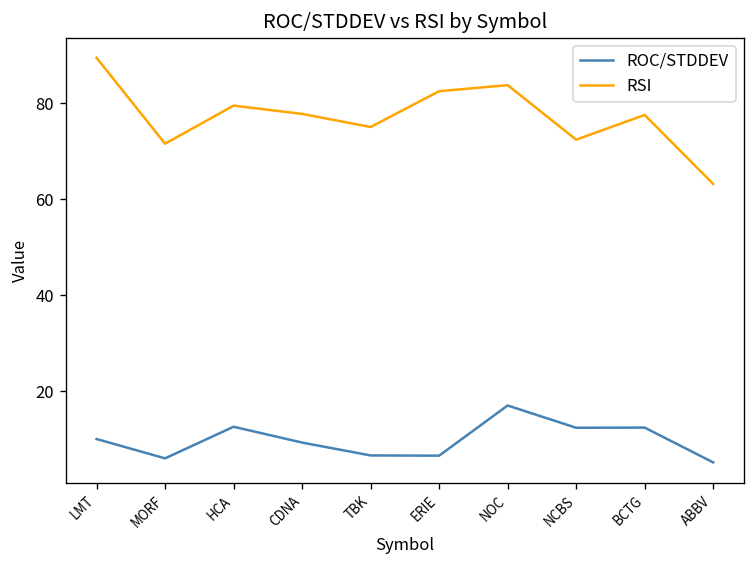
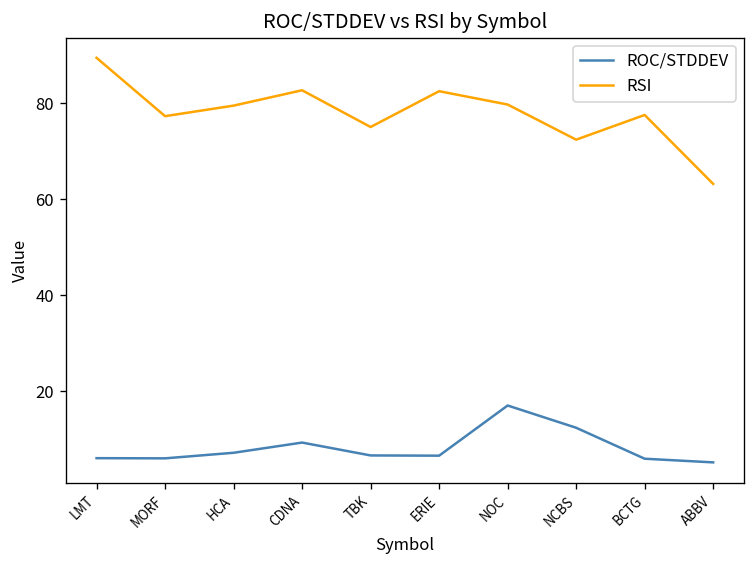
ROC/STDDEV, LMT: 10 -> 6
RSI, MORF: 72 -> 77
ROC/STDDEV, HCA: 13 -> 7
RSI, CDNA: 78 -> 83
RSI, NOC: 84 -> 80
ROC/STDDEV, BCTG: 12 -> 6
